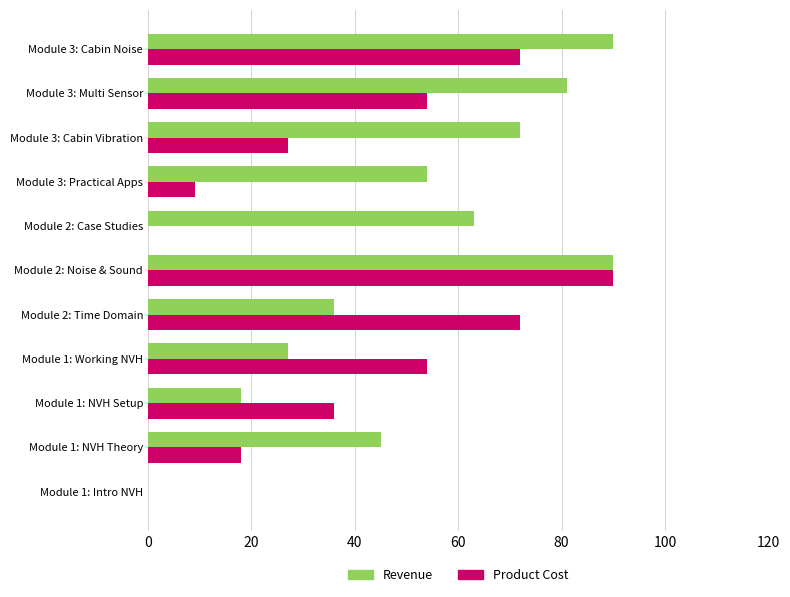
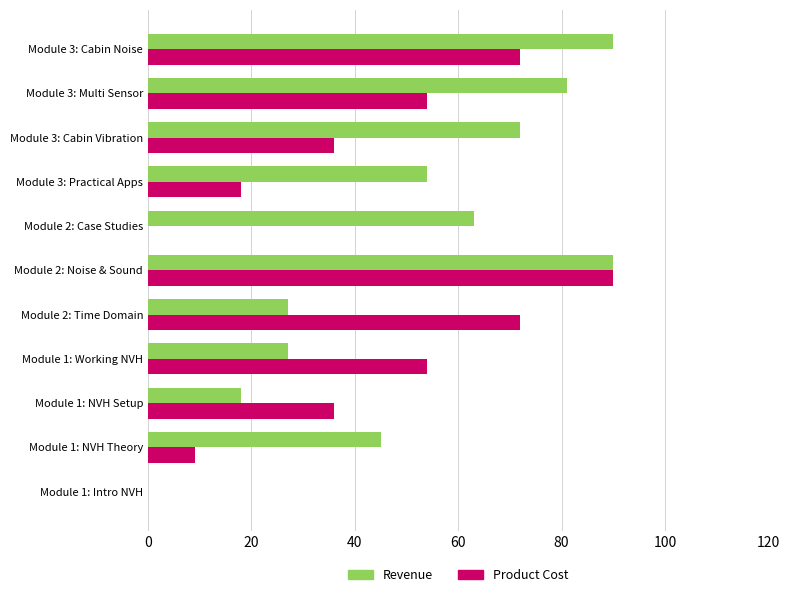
Product Cost, Module 3: Cabin Vibration: 27 -> 36
Product Cost, Module 3: Practical Apps: 9 -> 18
Revenue, Module 2: Time Domain: 36 -> 27
Product Cost, Module 1: NVH Theory: 18 -> 9
